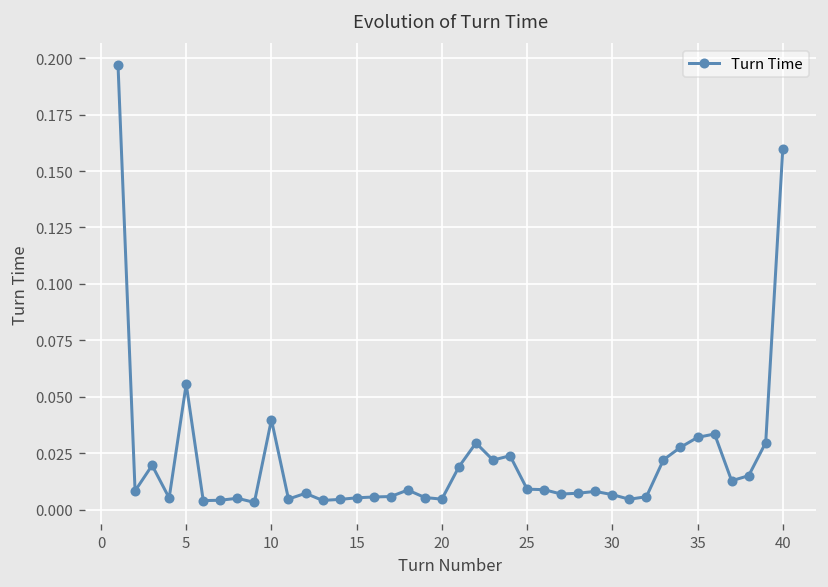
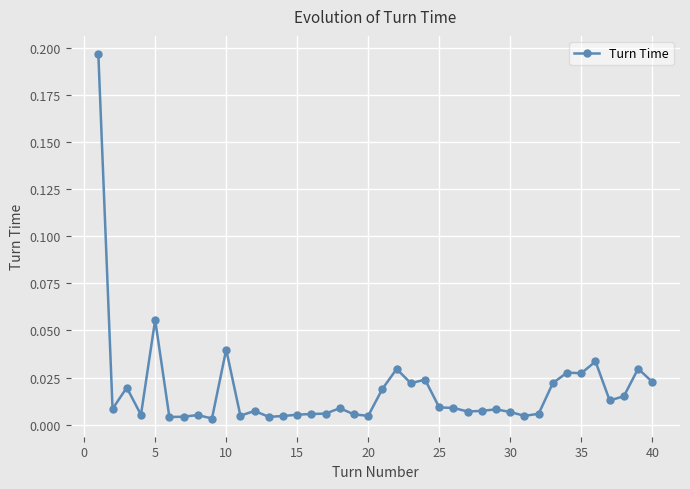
35: 0.032 -> 0.027
40: 0.160 -> 0.023
